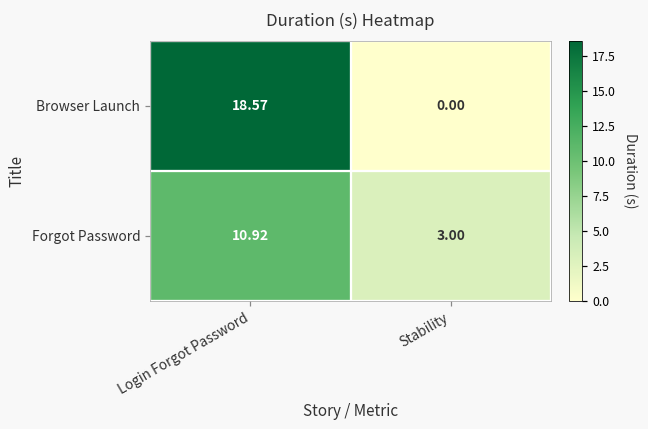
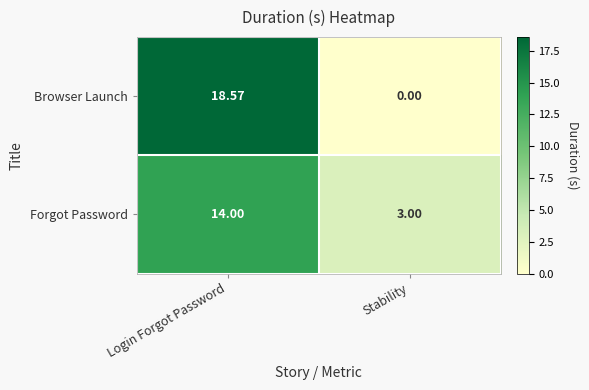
Forgot Password, Login Forgot Password: 10.92 -> 14.00
